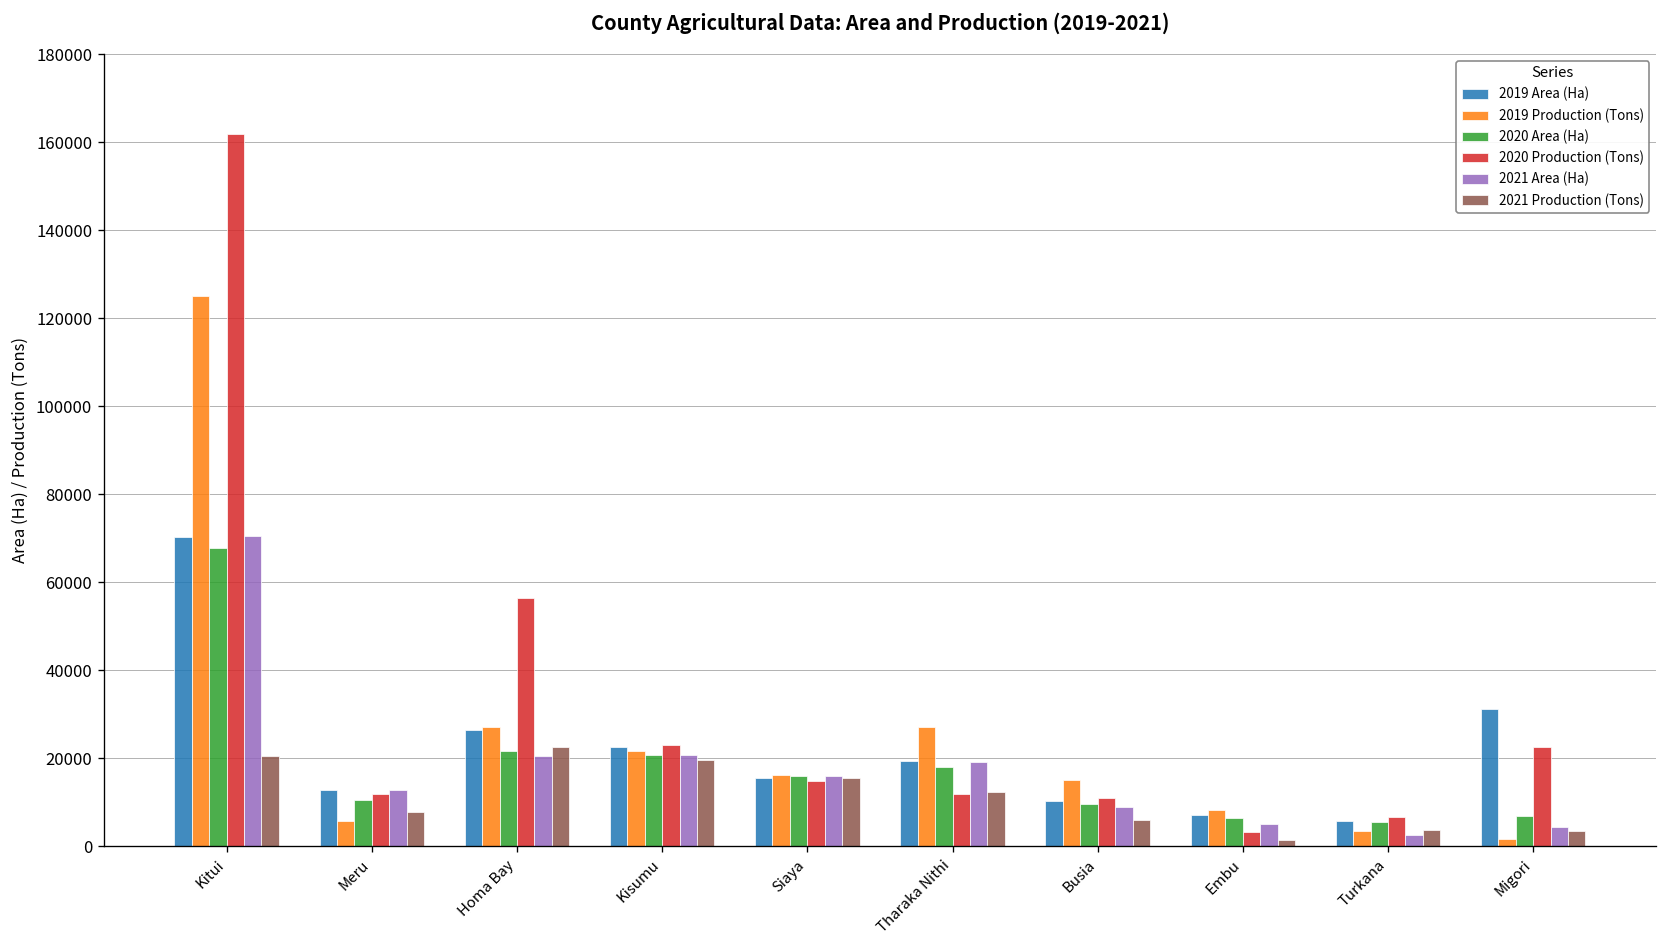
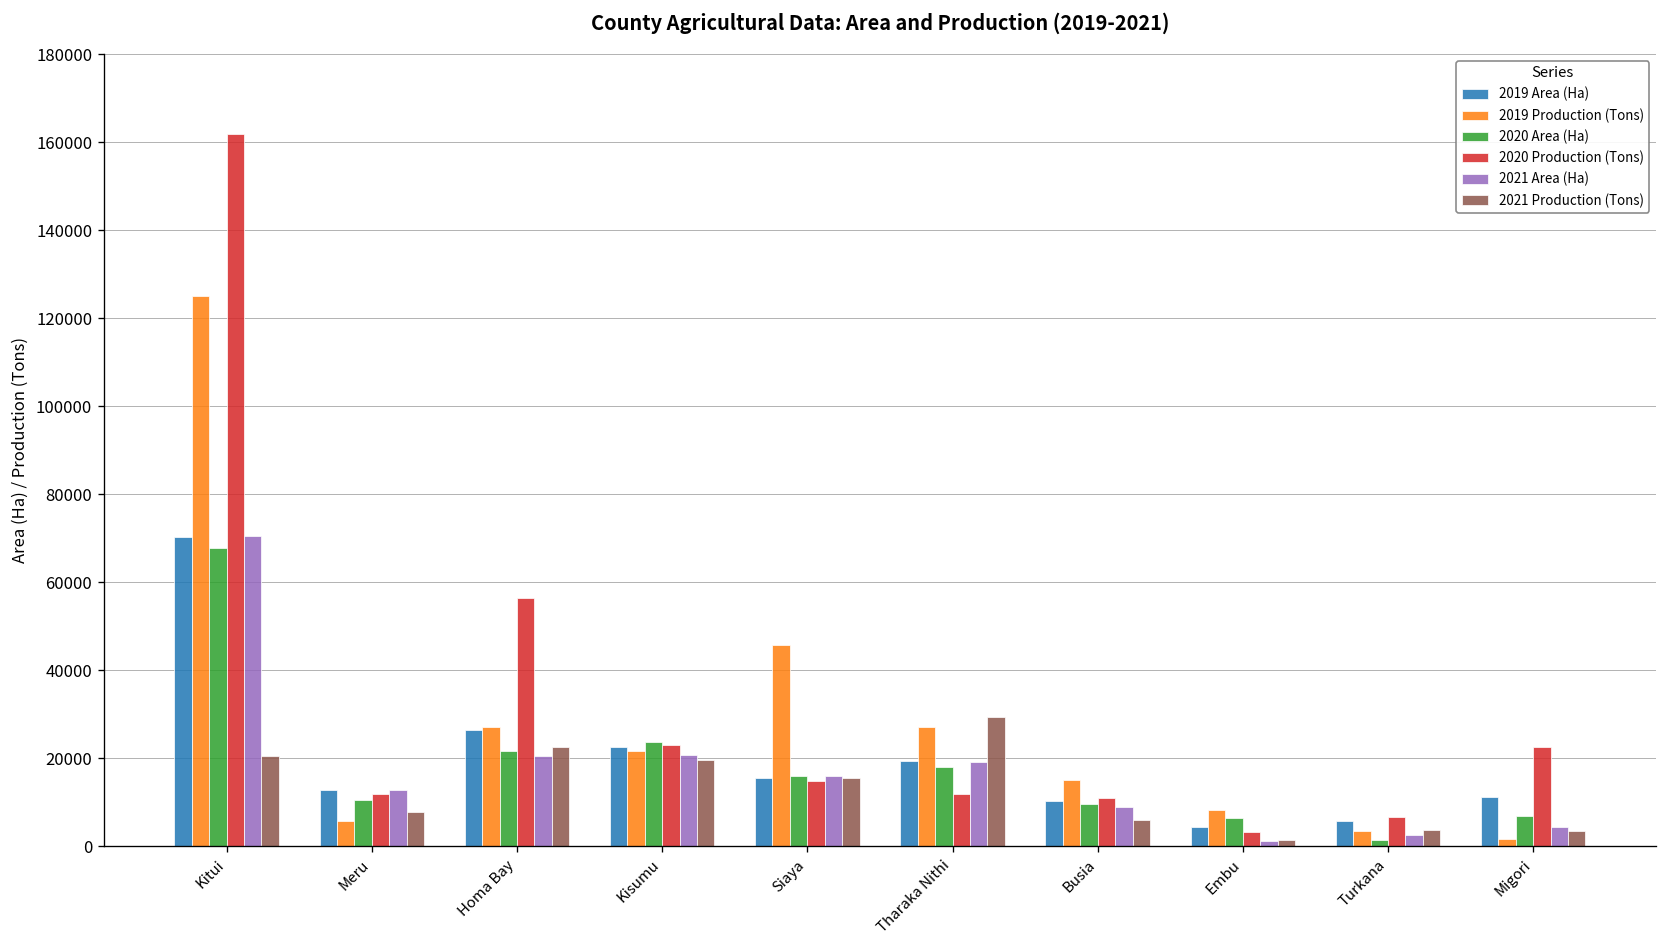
2020 Area (Ha), Kisumu: 21000 -> 24000
2019 Production (Tons), Siaya: 16000 -> 46000
2021 Production (Tons), Tharaka Nithi: 12000 -> 29000
2019 Area (Ha), Embu: 7000 -> 4000
2021 Area (Ha), Embu: 5000 -> 1000
2020 Area (Ha), Turkana: 6000 -> 1000
2019 Area (Ha), Migori: 31000 -> 11000
